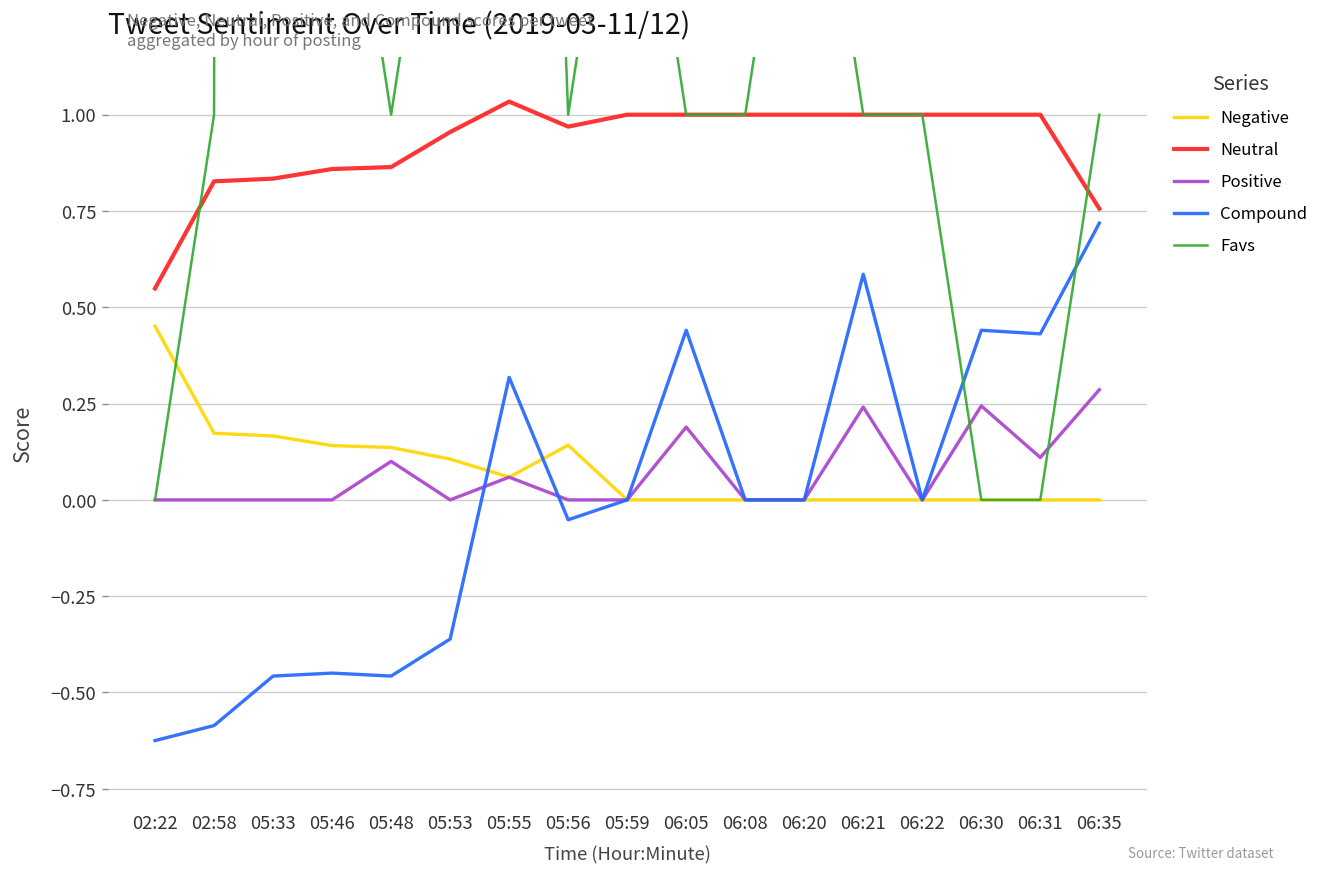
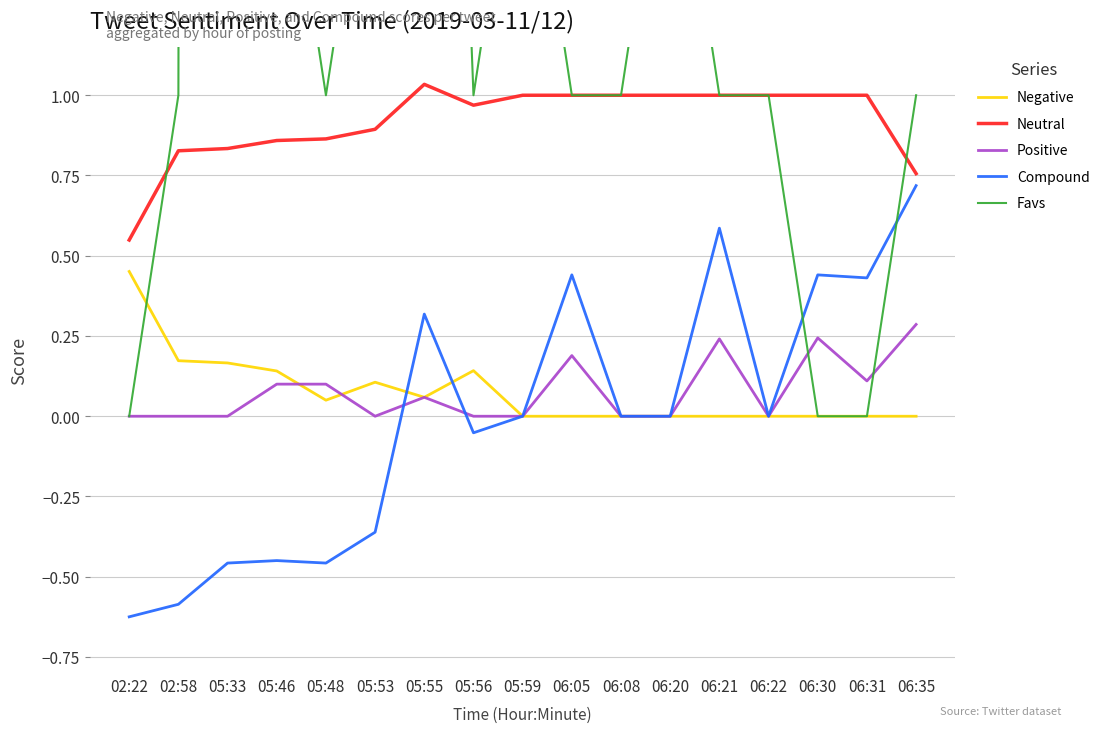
Positive, 05:46: 0.0 -> 0.1
Negative, 05:48: 0.14 -> 0.05
Neutral, 05:53: 0.96 -> 0.89
